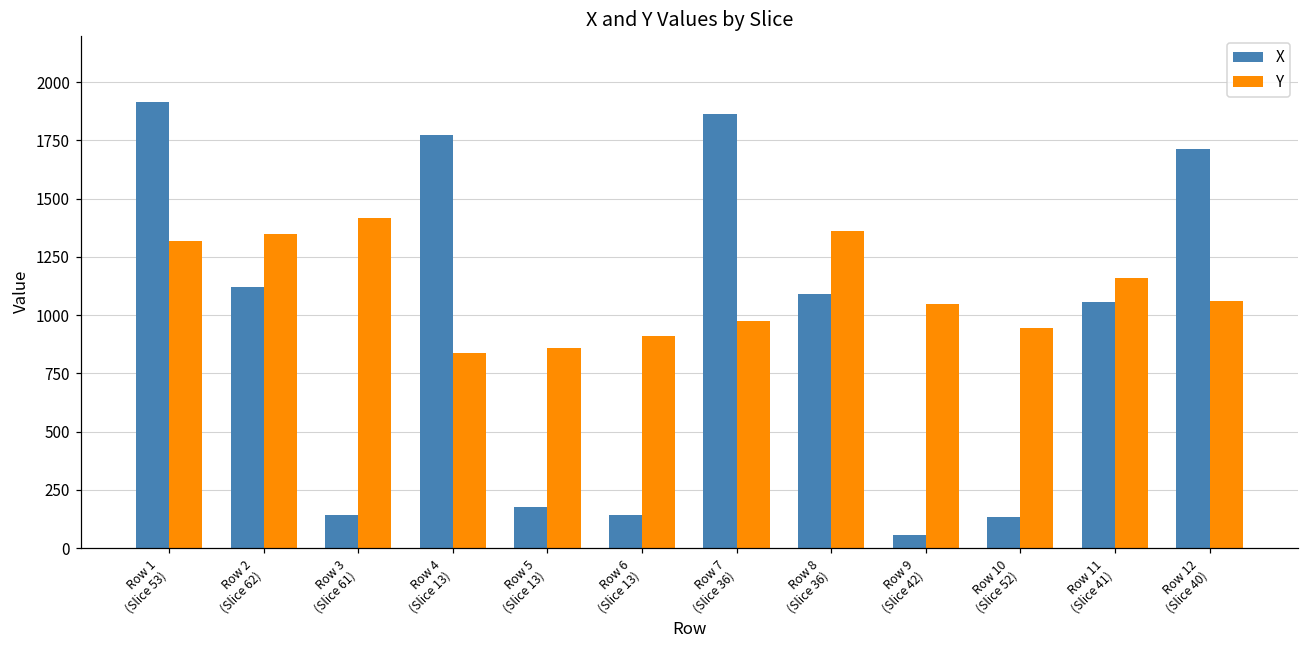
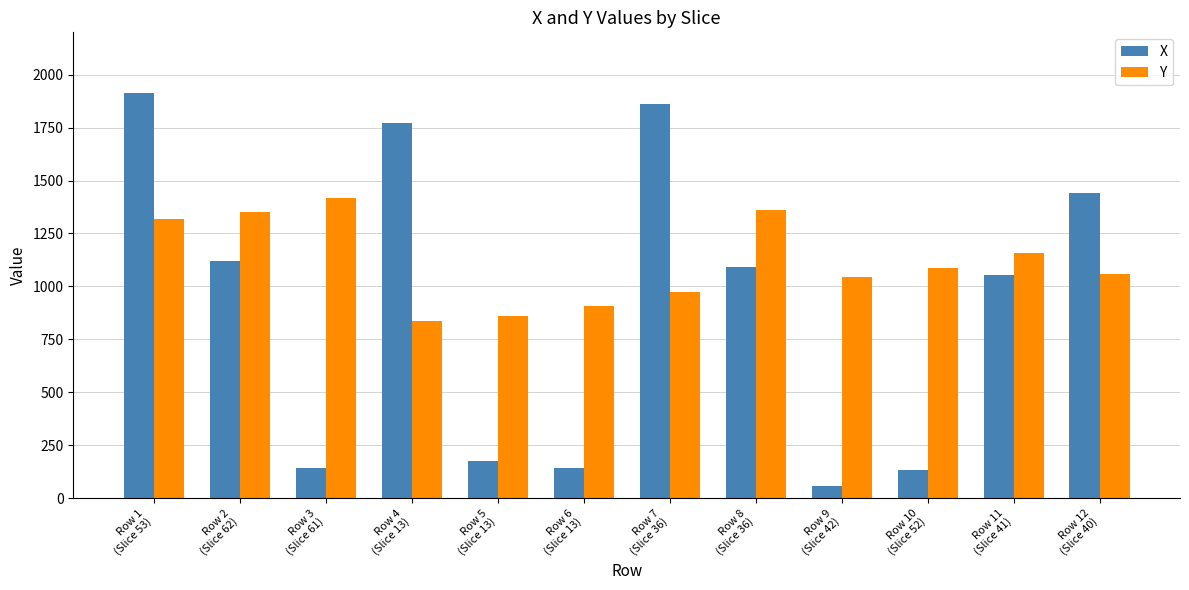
Y, Row 10 (Slice 52): 940 -> 1090
X, Row 12 (Slice 40): 1710 -> 1440
